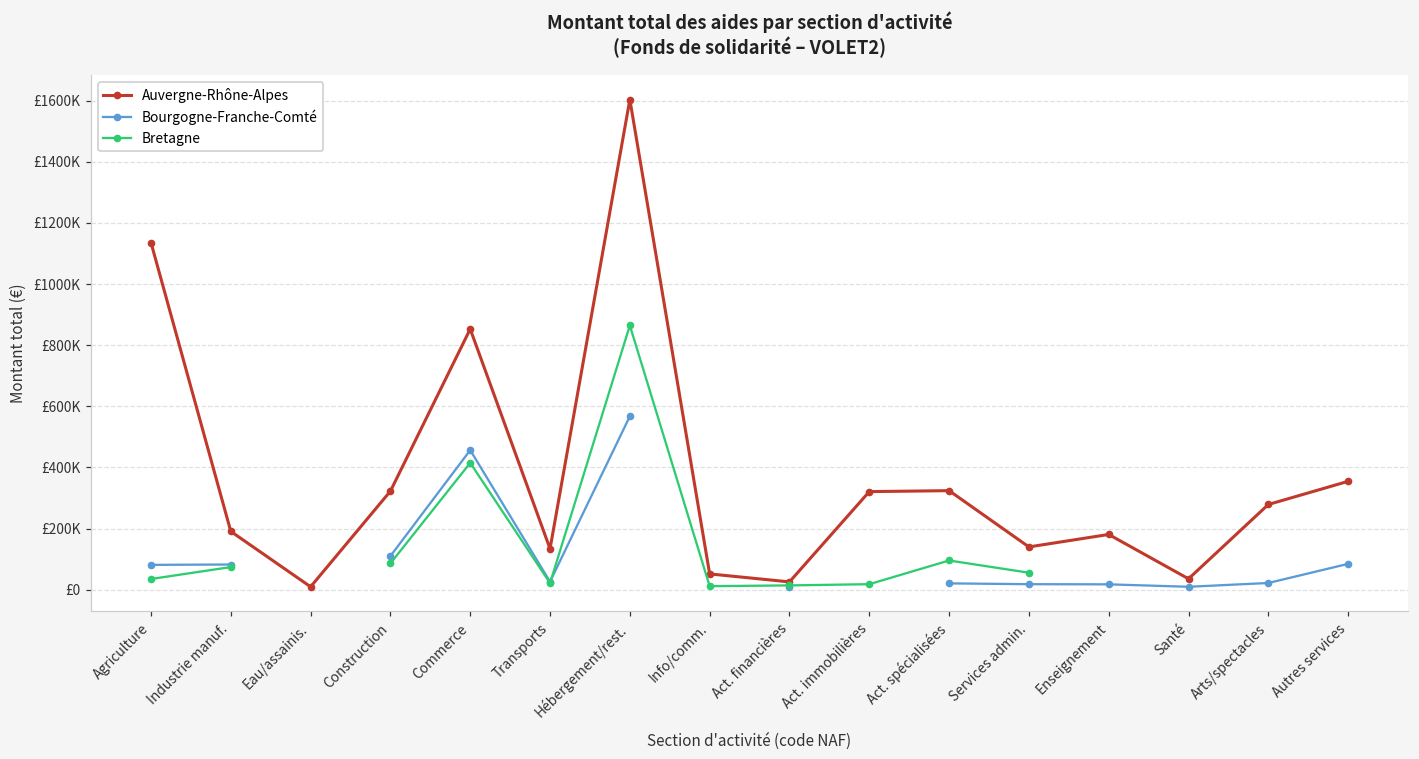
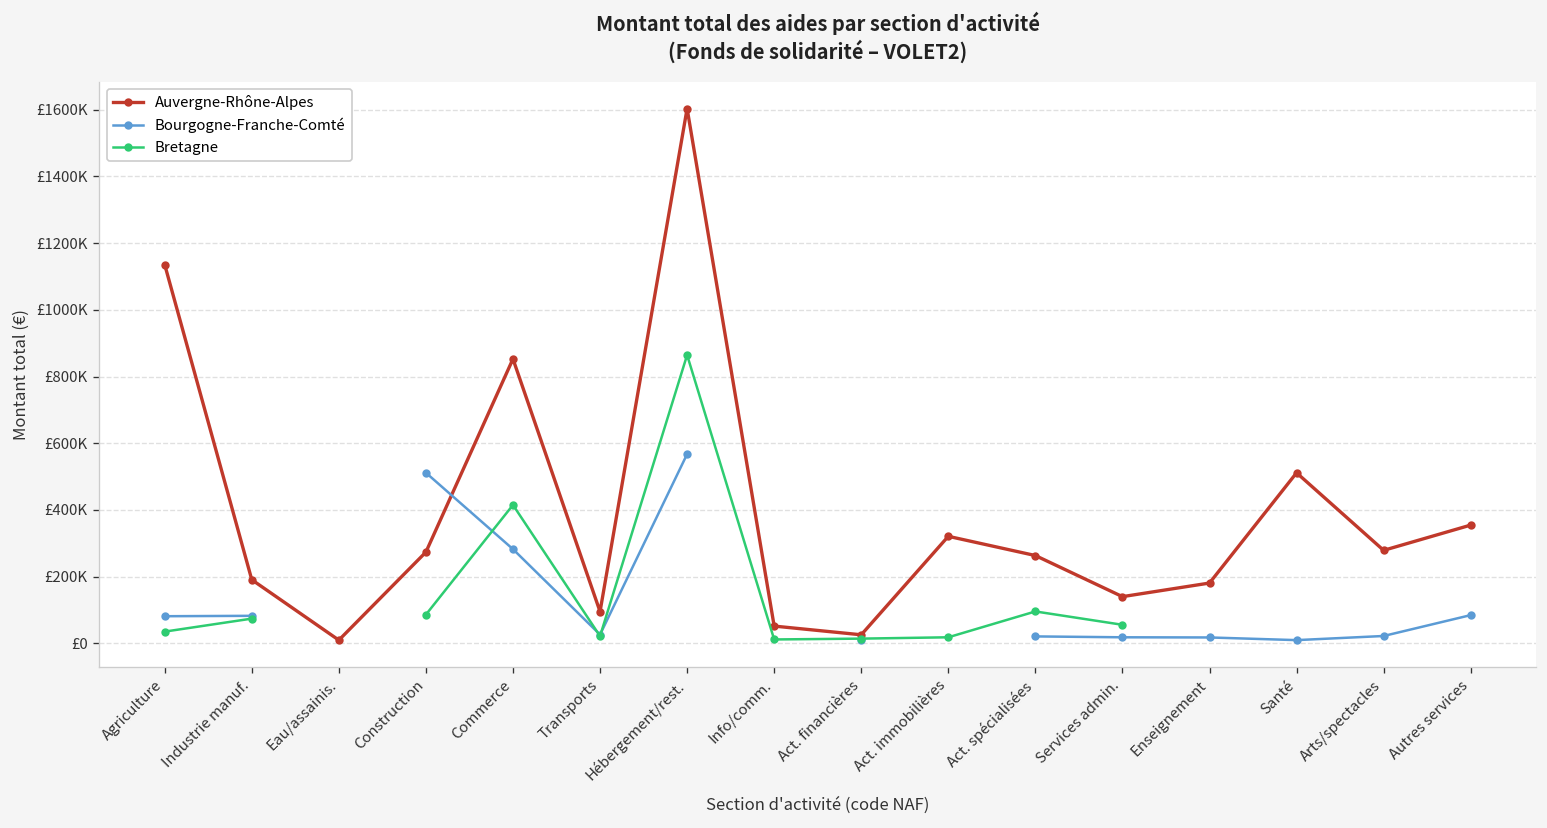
Auvergne-Rhône-Alpes, Construction: £320000 -> £270000
Bourgogne-Franche-Comté, Construction: £110000 -> £510000
Bourgogne-Franche-Comté, Commerce: £460000 -> £280000
Auvergne-Rhône-Alpes, Transports: £130000 -> £100000
Auvergne-Rhône-Alpes, Act. spécialisées: £320000 -> £260000
Auvergne-Rhône-Alpes, Santé: £40000 -> £510000
